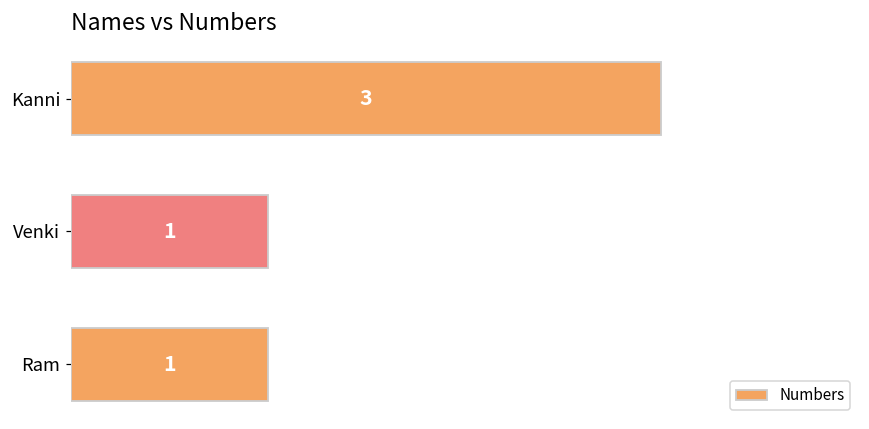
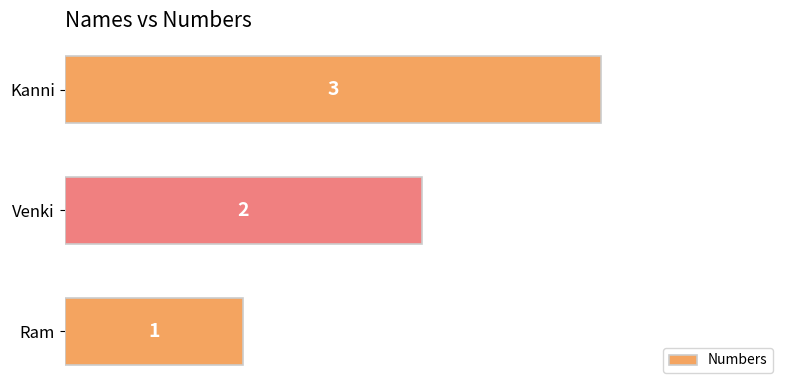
Venki: 1 -> 2
